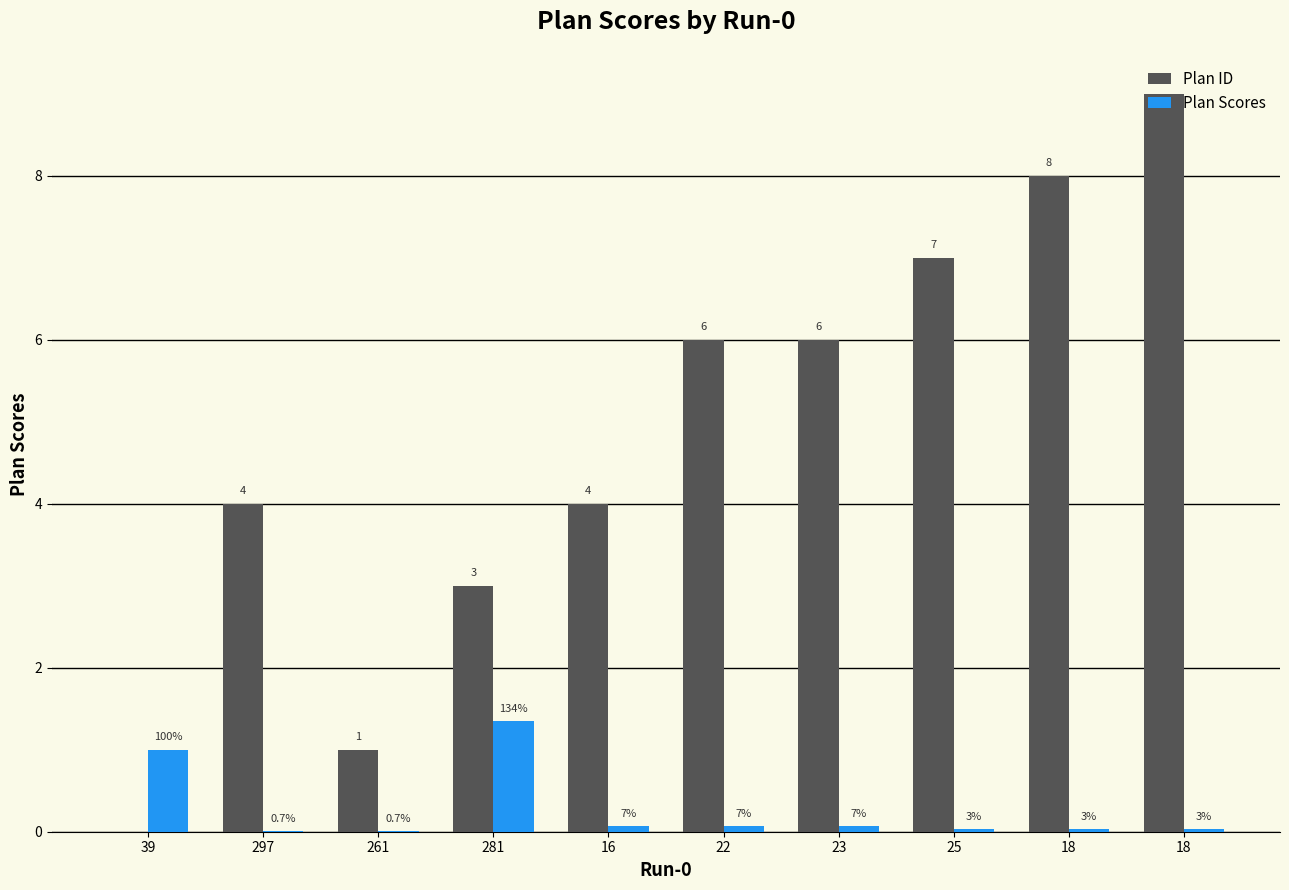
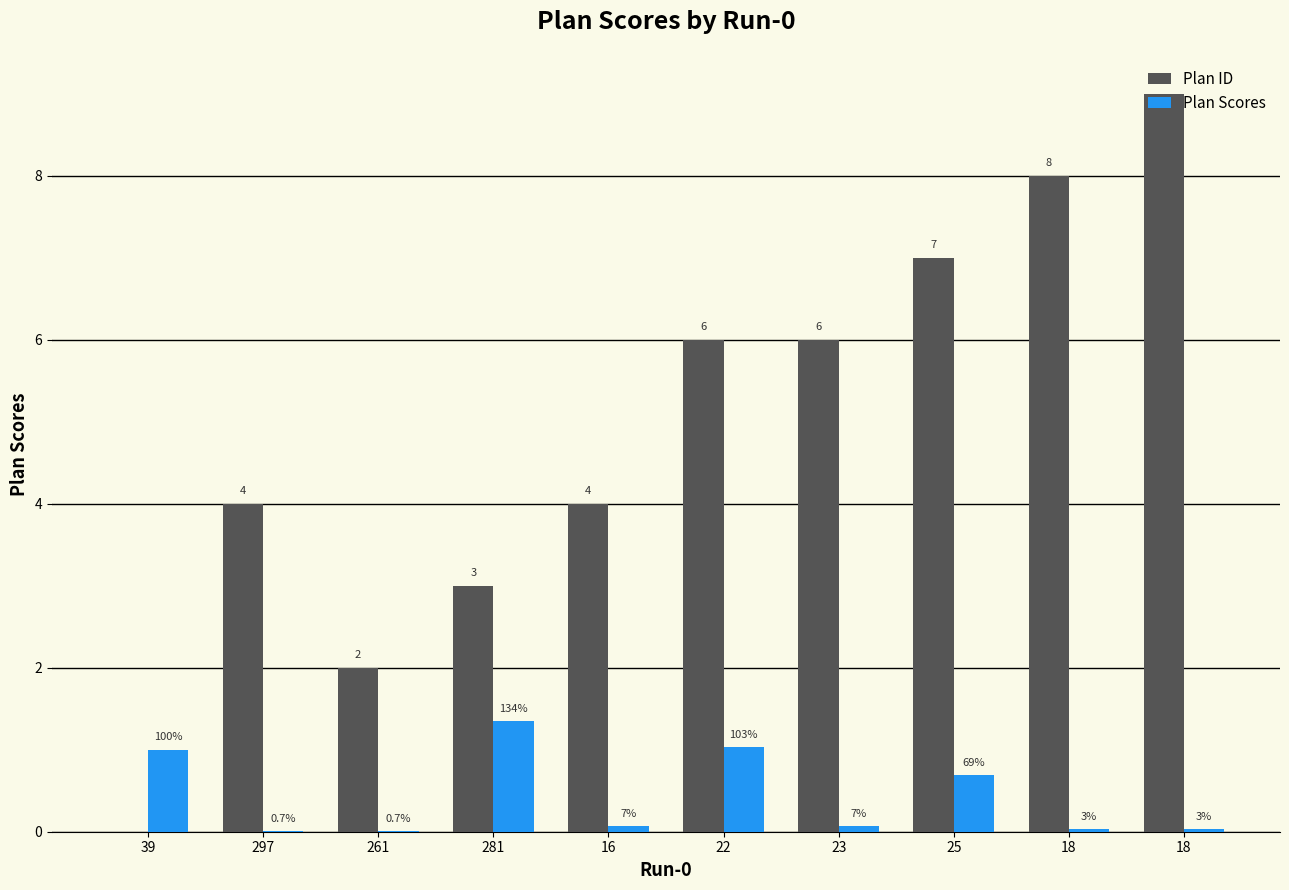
Plan ID, 261: 1 -> 2
Plan Scores, 22: 7% -> 103%
Plan Scores, 25: 3% -> 69%
